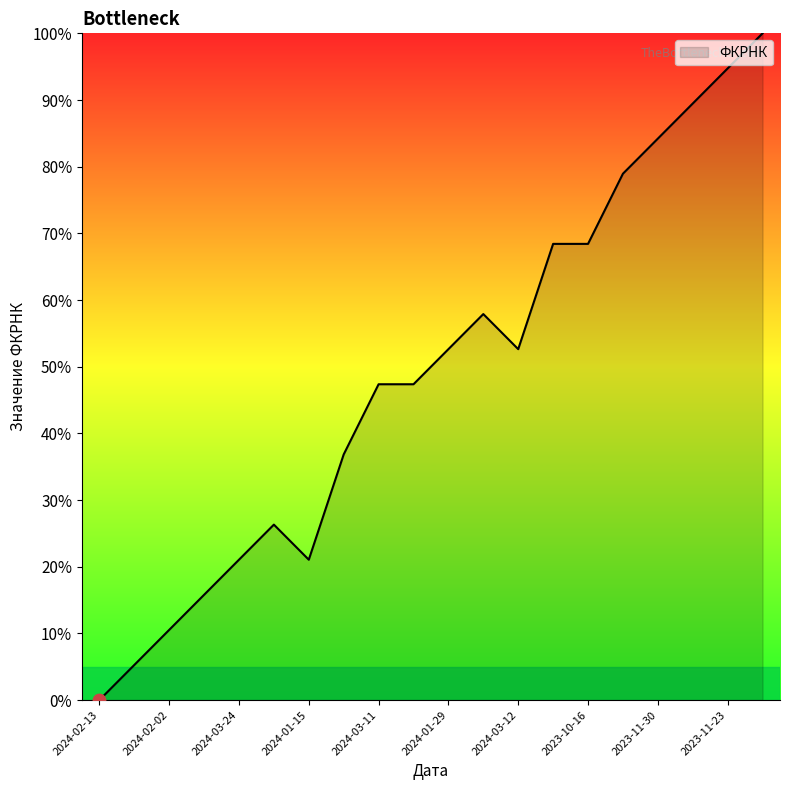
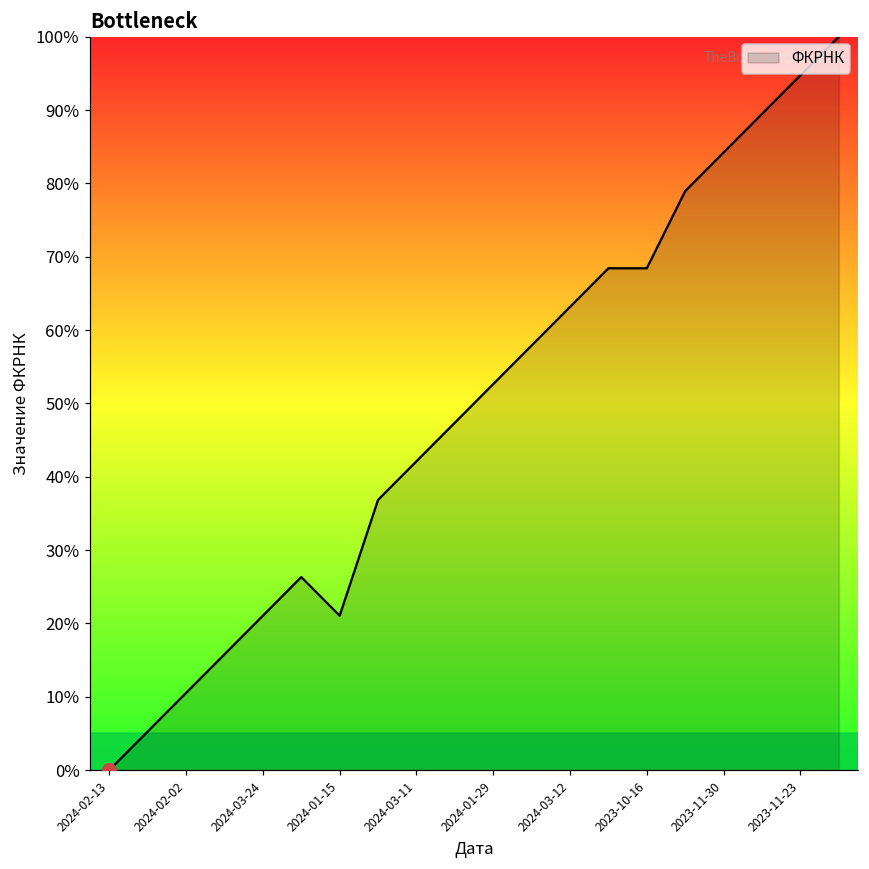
ФКРНК, 2024-03-11: 47% -> 42%
ФКРНК, 2024-03-12: 53% -> 63%
